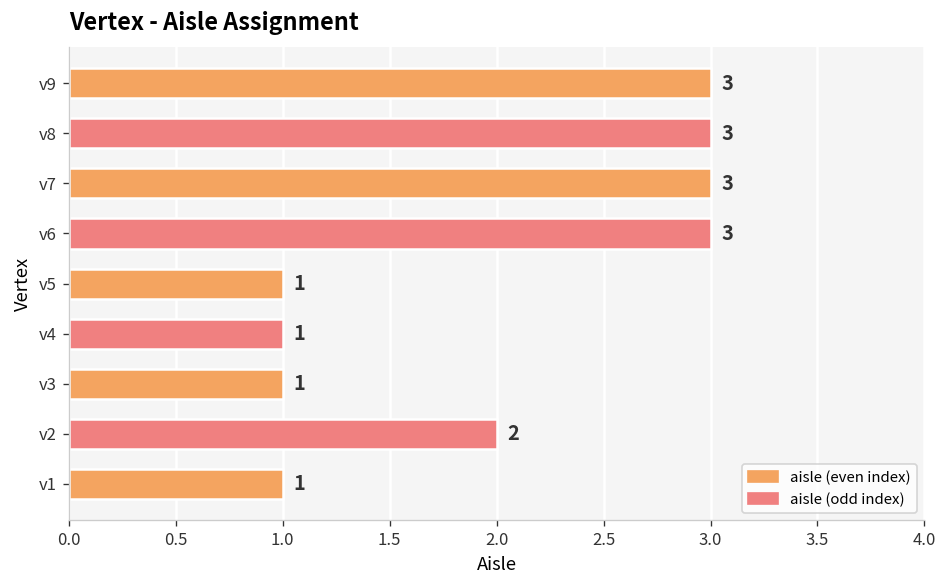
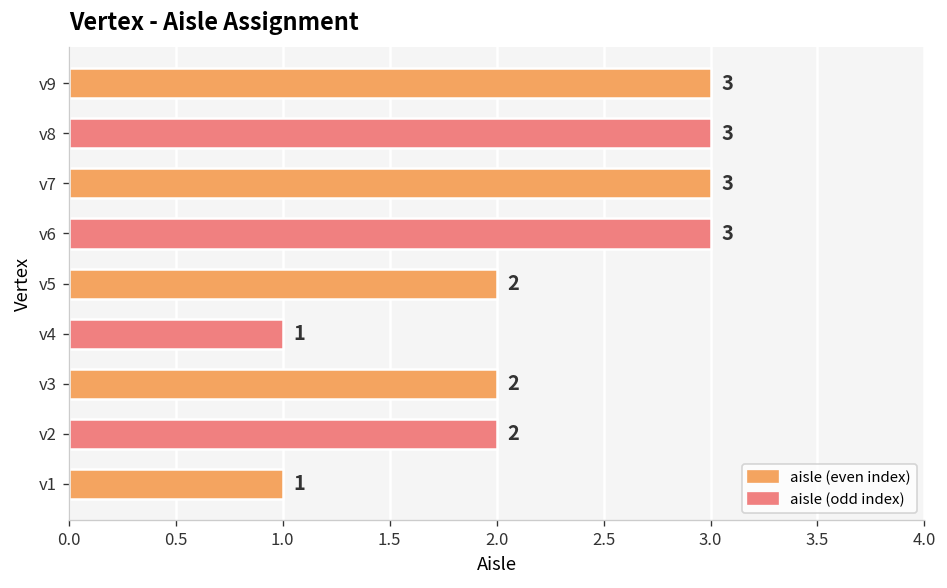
v5: 1 -> 2
v3: 1 -> 2
